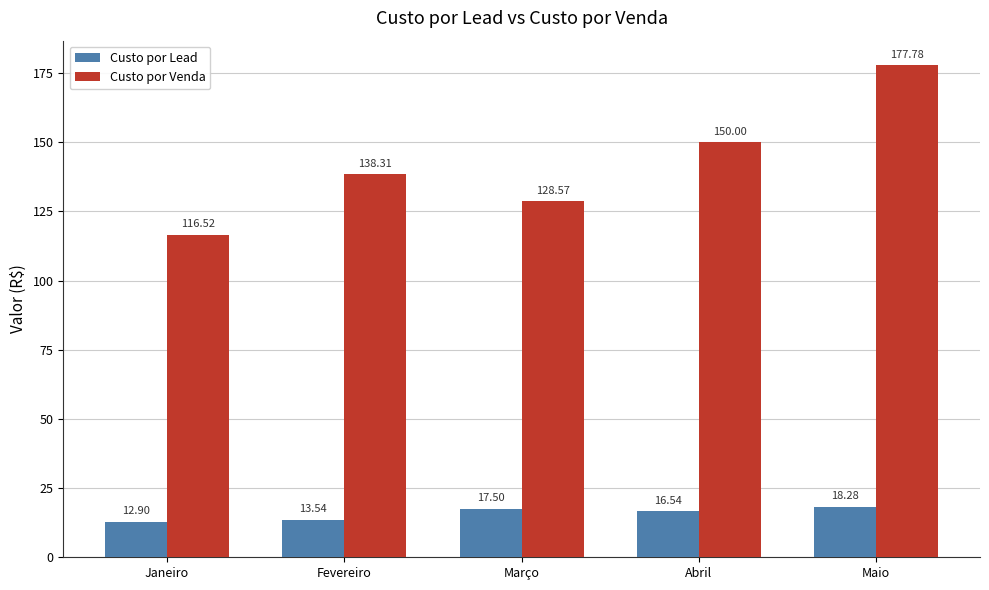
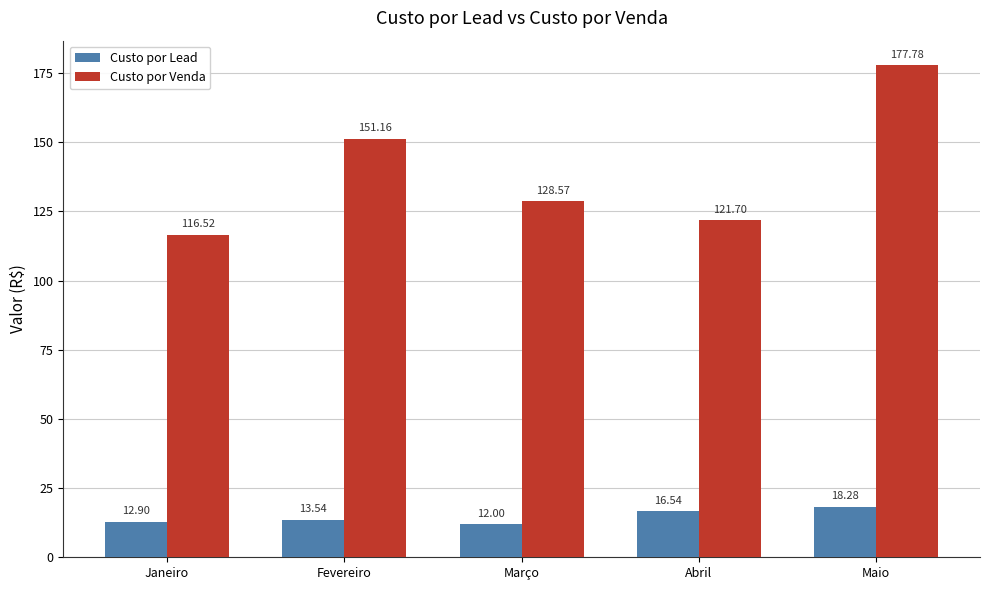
Custo por Venda, Fevereiro: 138.31 -> 151.16
Custo por Lead, Março: 17.50 -> 12.00
Custo por Venda, Abril: 150.00 -> 121.70
